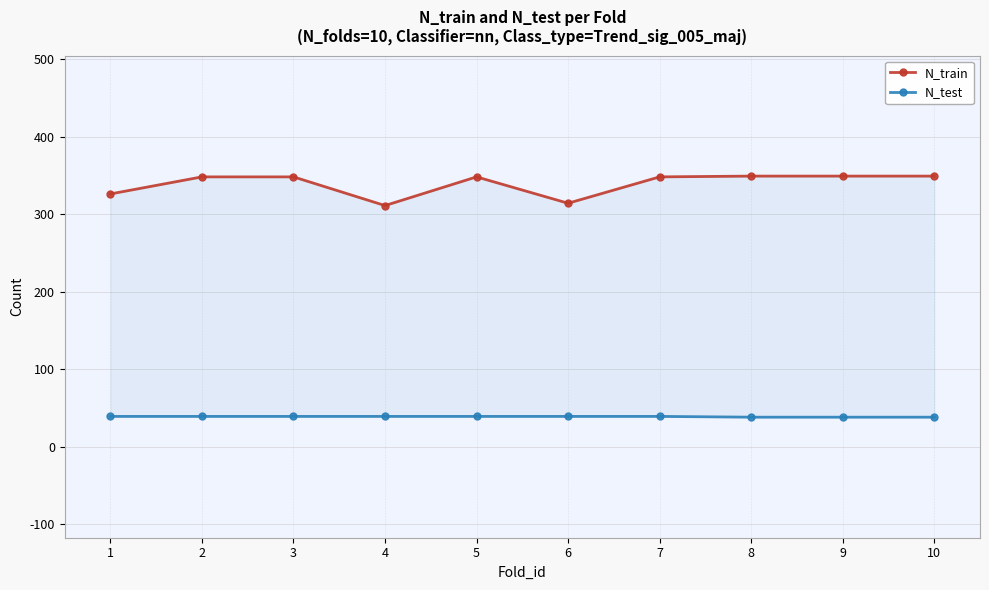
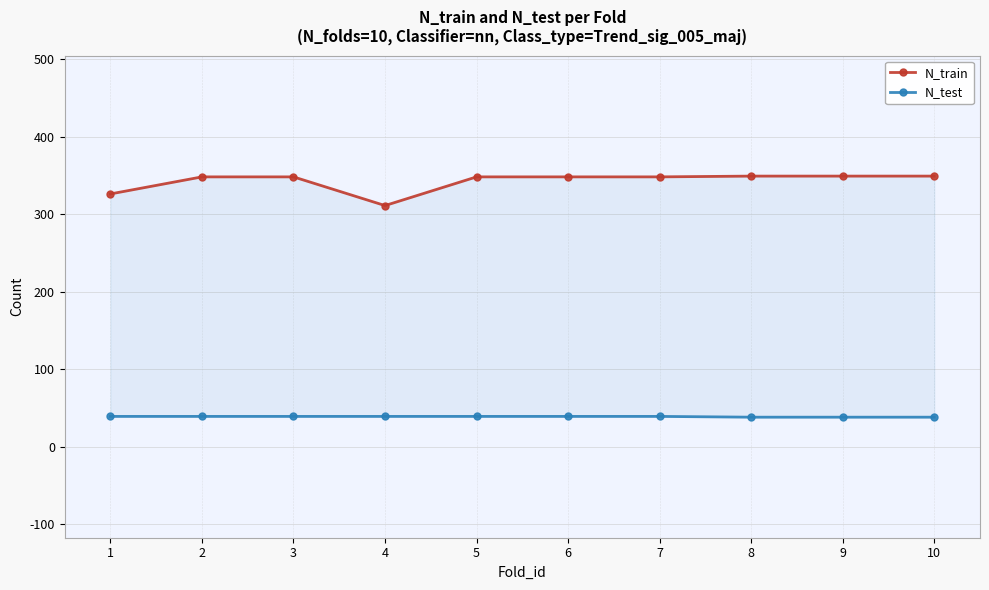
N_train, 6: 310 -> 350
